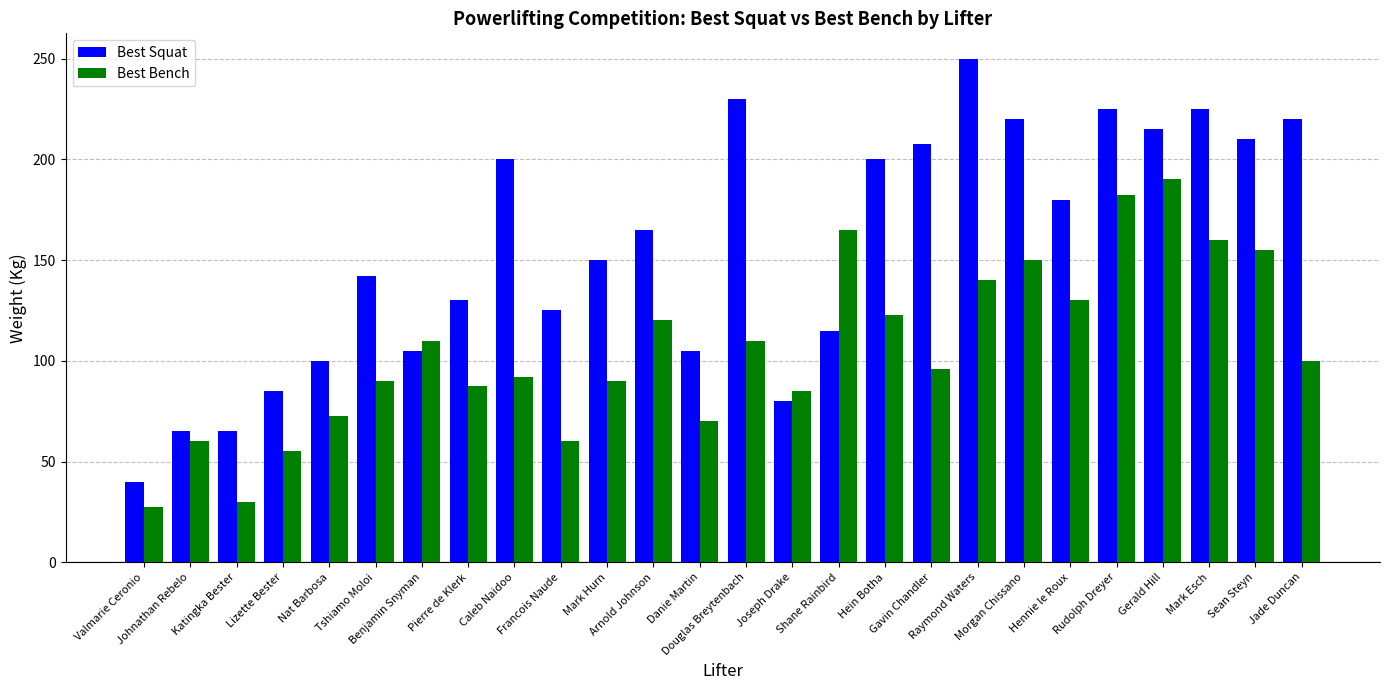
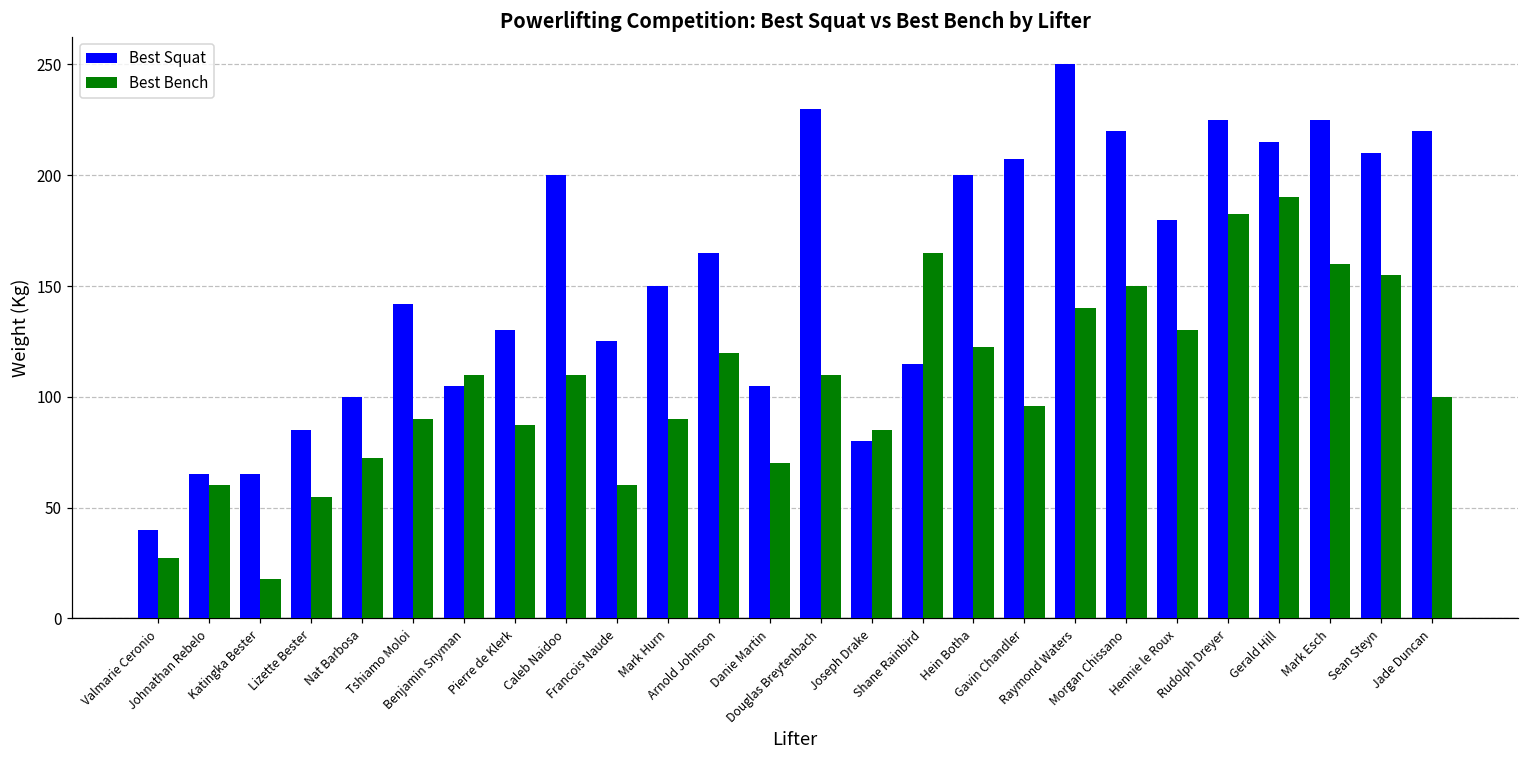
Best Bench, Katingka Bester: 30 -> 18
Best Bench, Caleb Naidoo: 92 -> 110
